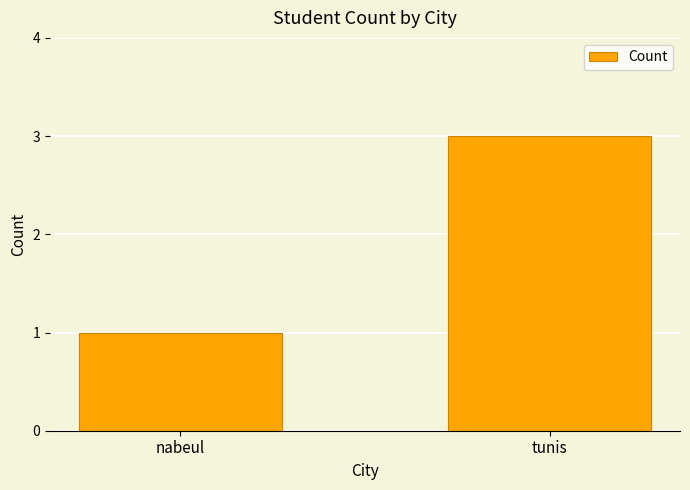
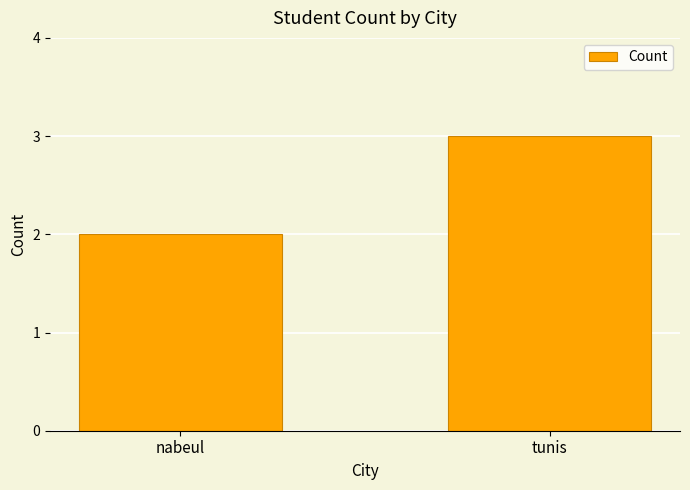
nabeul: 1 -> 2
